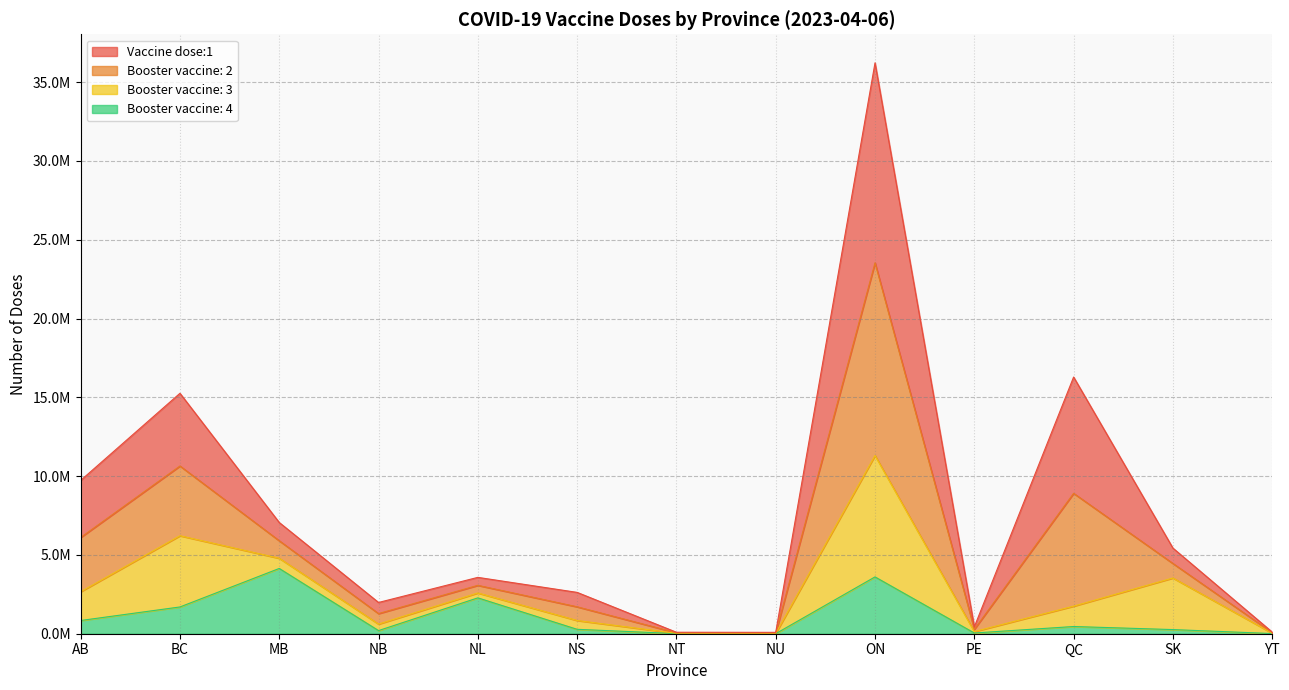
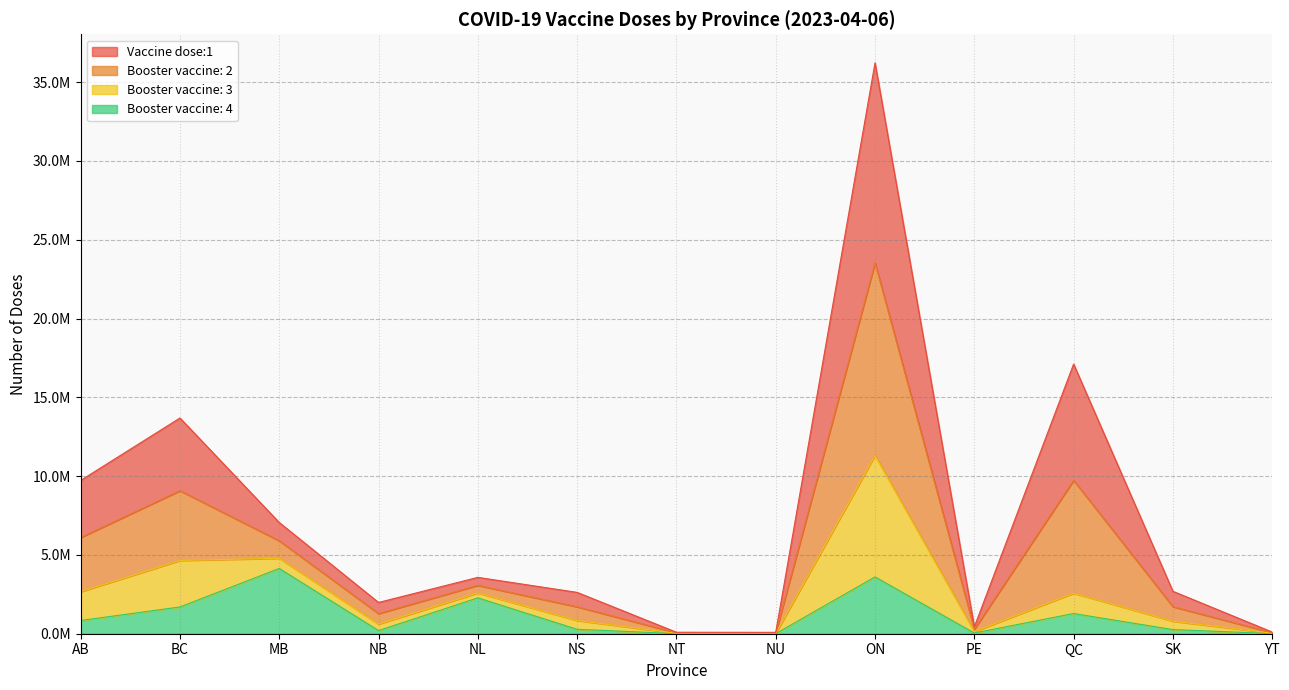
Booster vaccine: 3, BC: 4500000 -> 3000000
Booster vaccine: 4, QC: 500000 -> 1300000
Booster vaccine: 3, SK: 3300000 -> 500000
